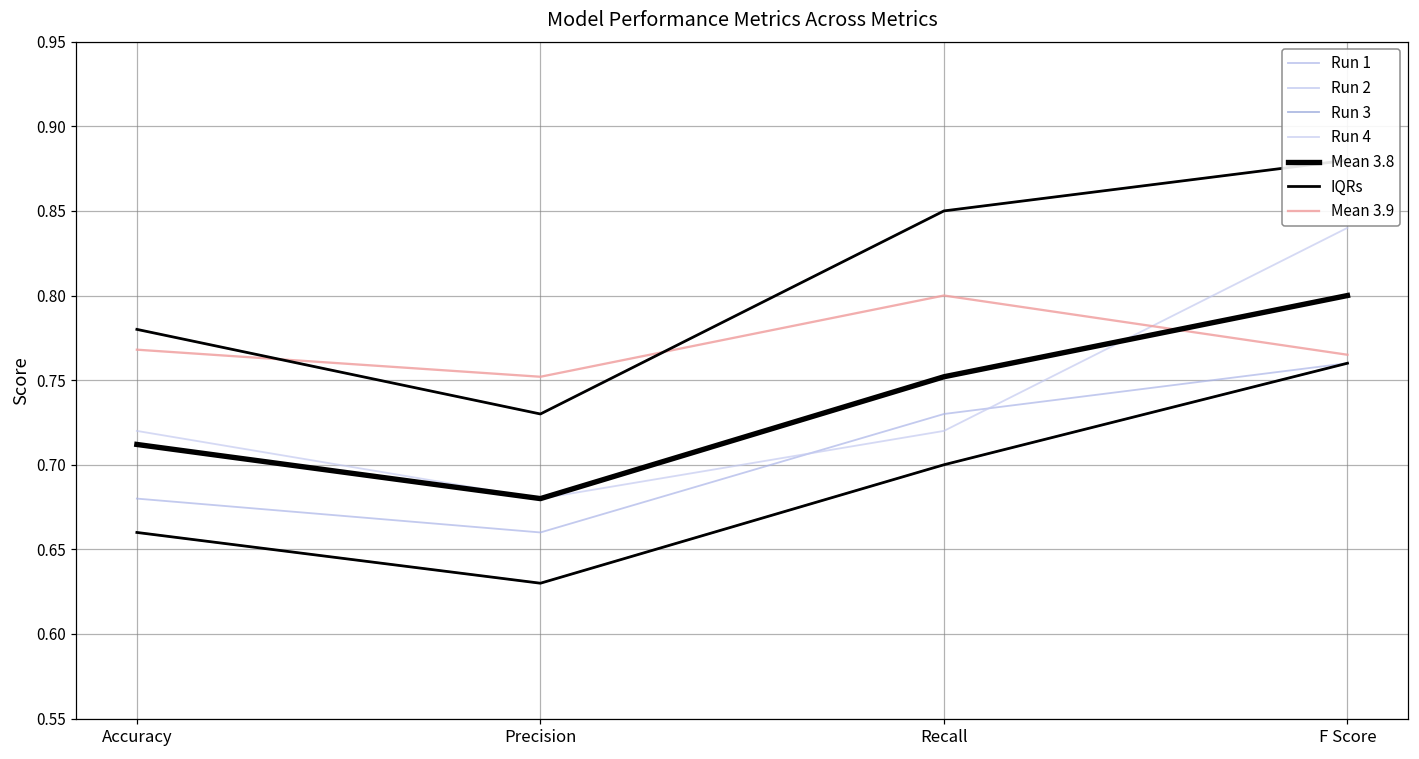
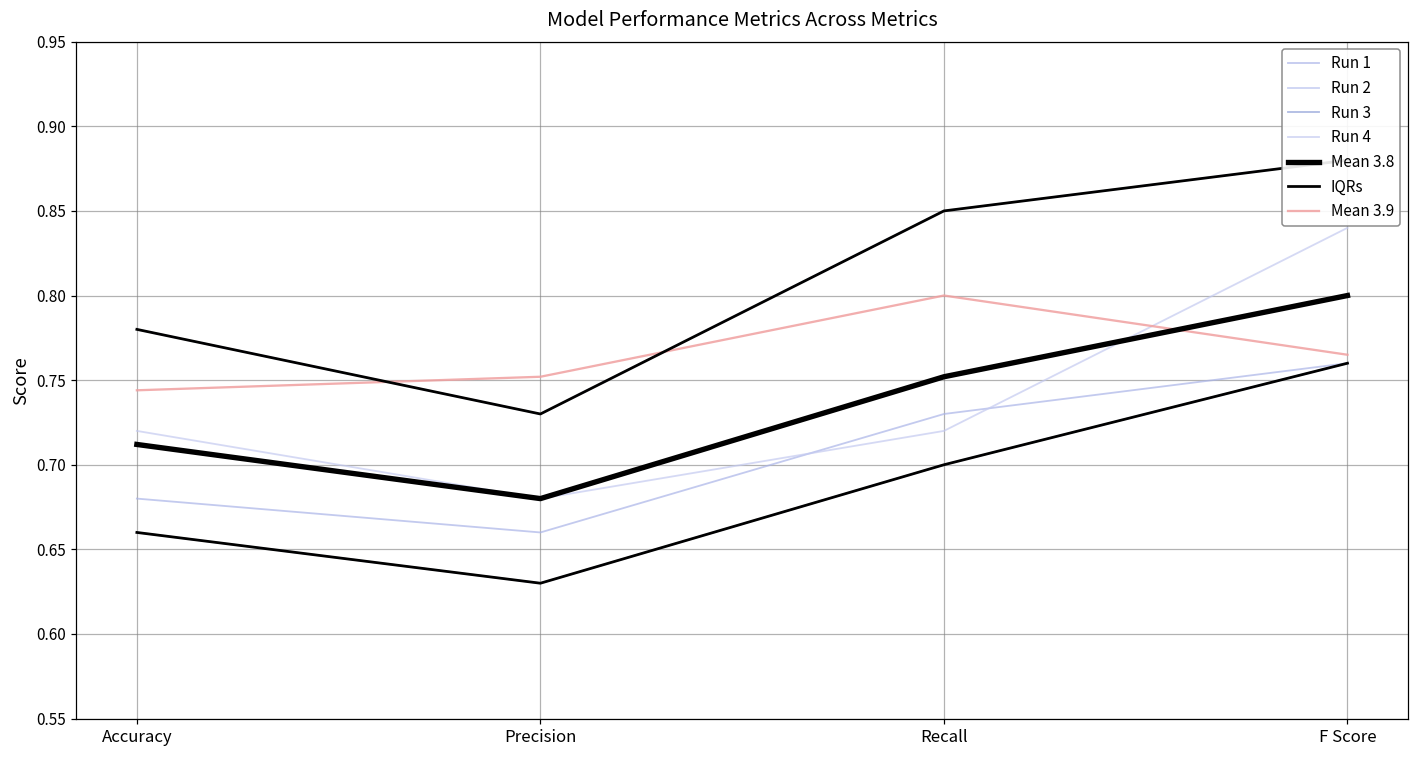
Mean 3.9, Accuracy: 0.768 -> 0.744
